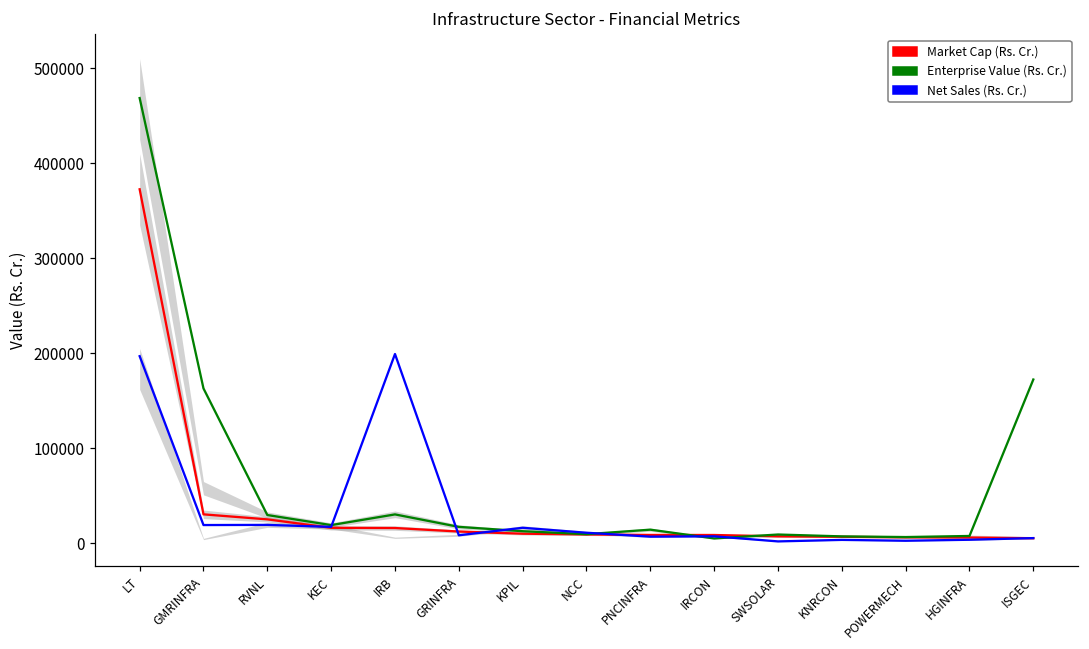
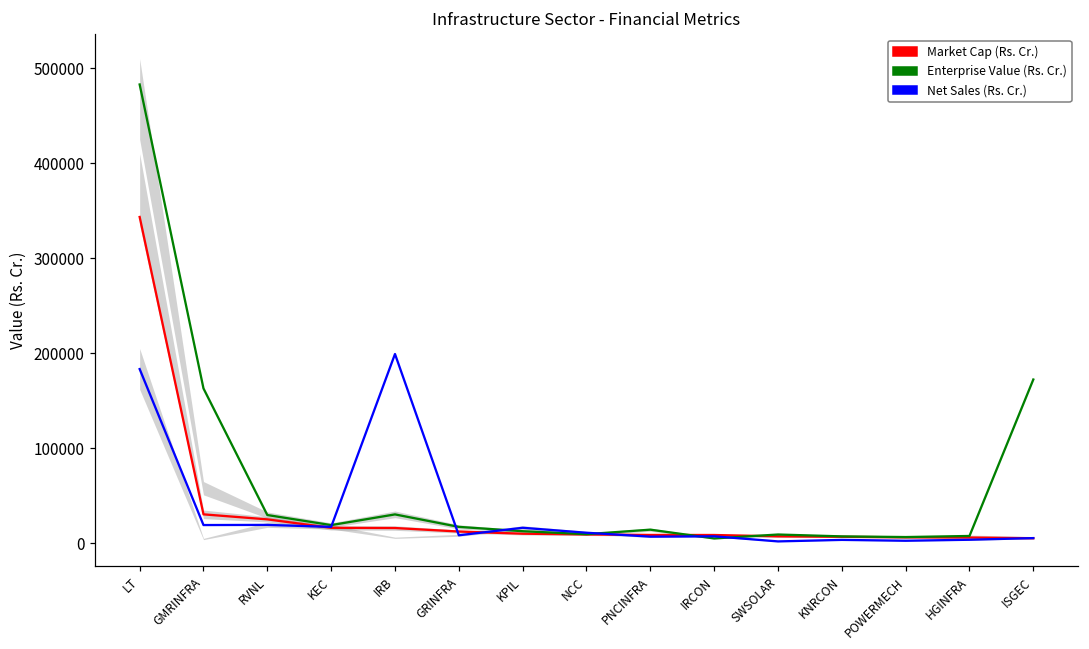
Market Cap (Rs. Cr.), LT: 370000 -> 340000
Enterprise Value (Rs. Cr.), LT: 470000 -> 480000
Net Sales (Rs. Cr.), LT: 200000 -> 180000
